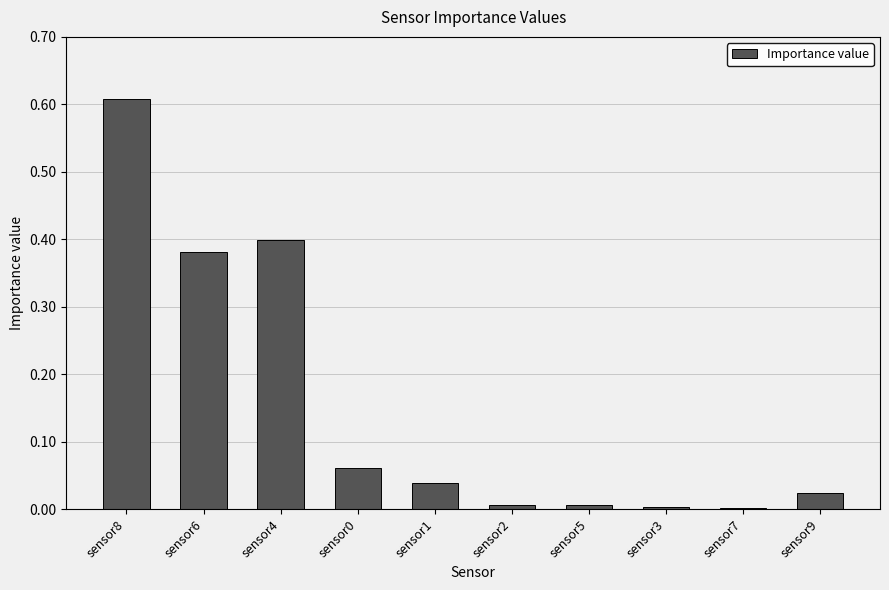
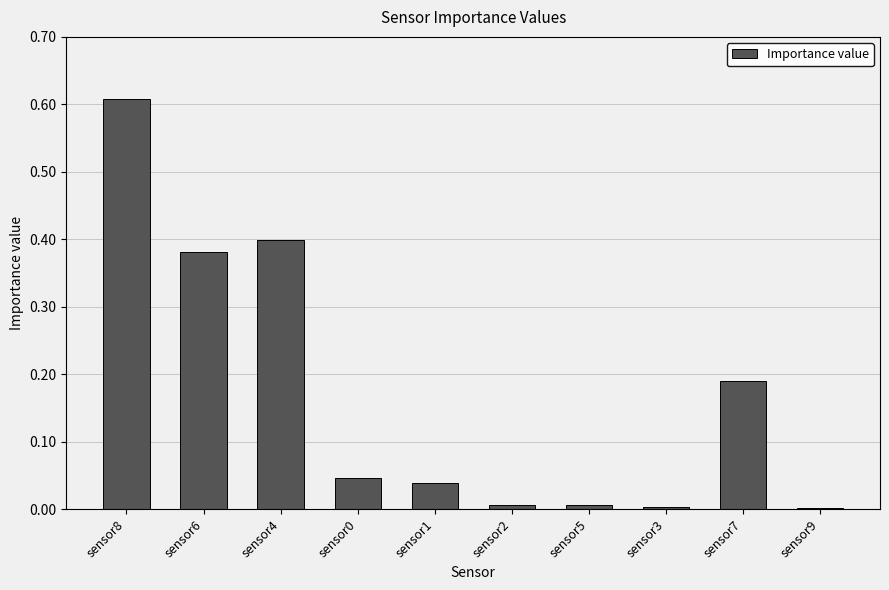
sensor0: 0.06 -> 0.05
sensor7: 0.00 -> 0.19
sensor9: 0.02 -> 0.00
